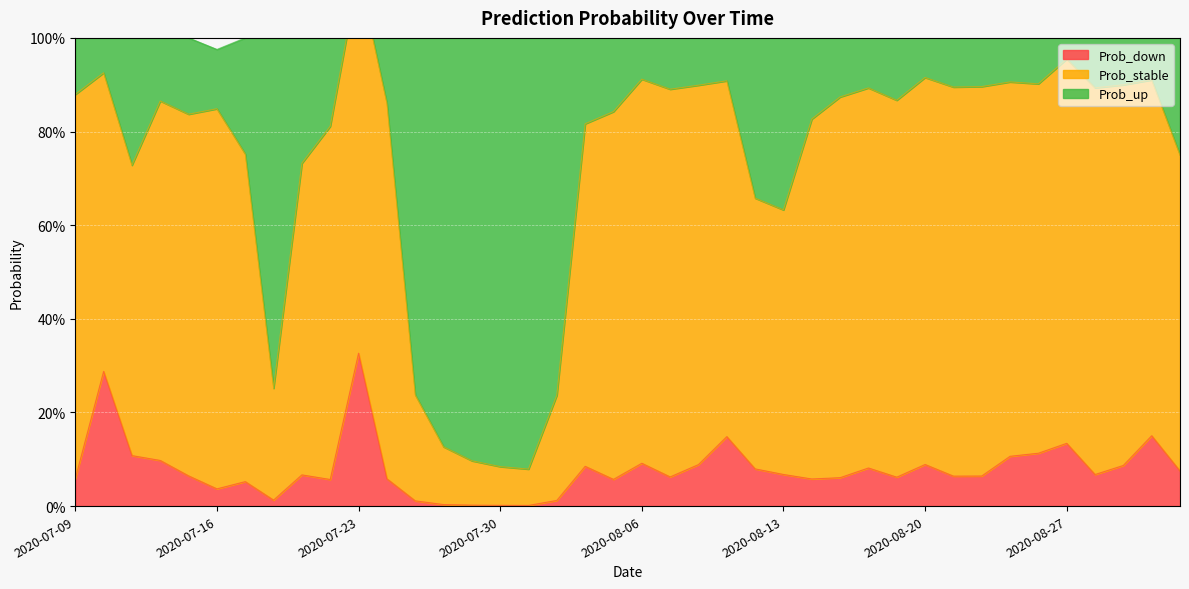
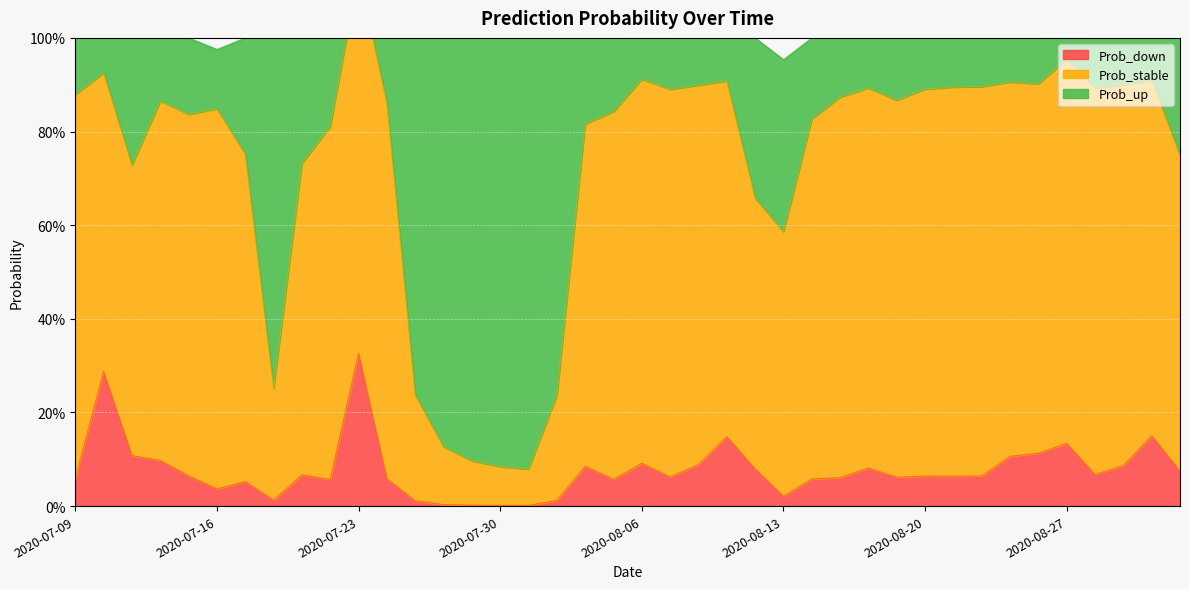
Prob_down, 2020-08-13: 7% -> 2%
Prob_down, 2020-08-20: 9% -> 6%
